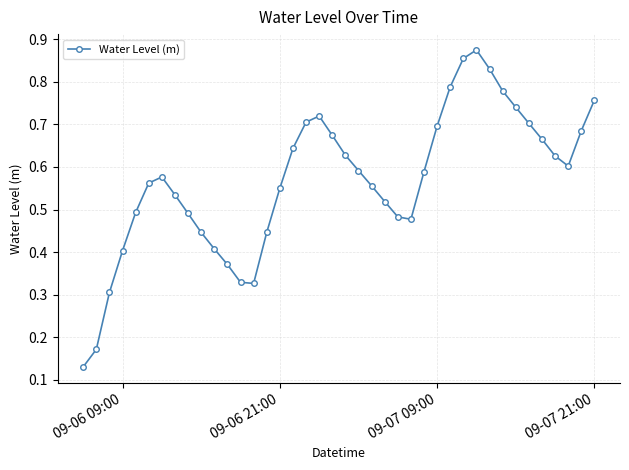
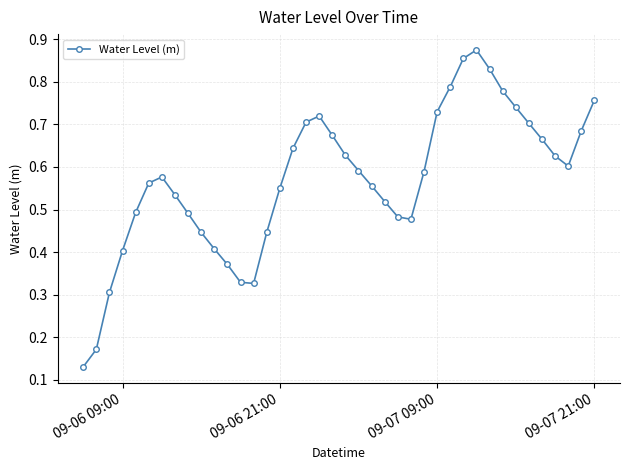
09-07 09:00: 0.70 -> 0.73
